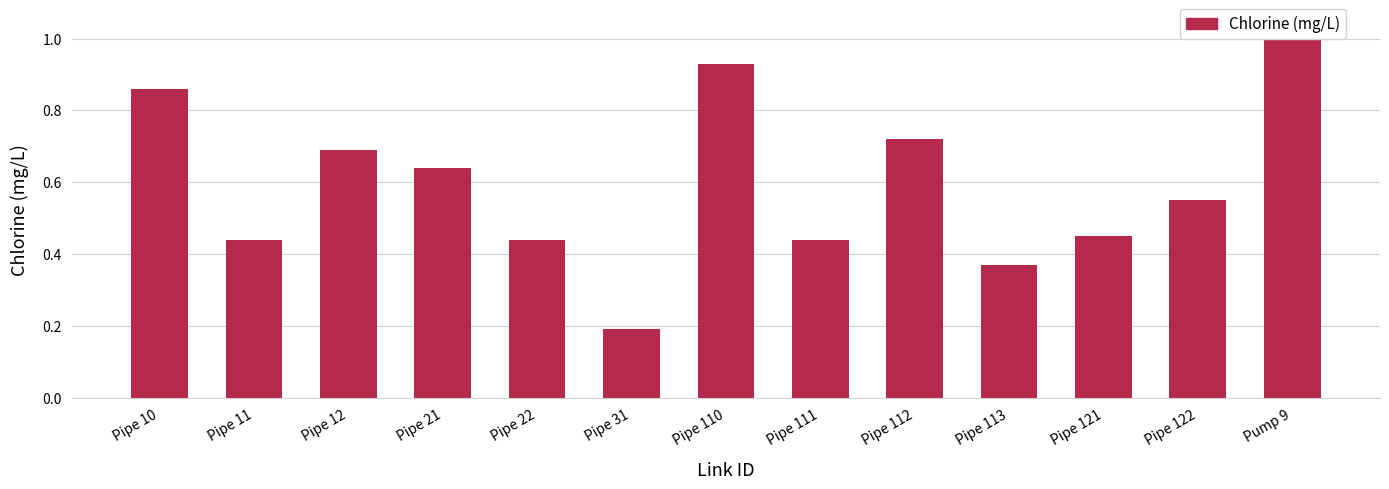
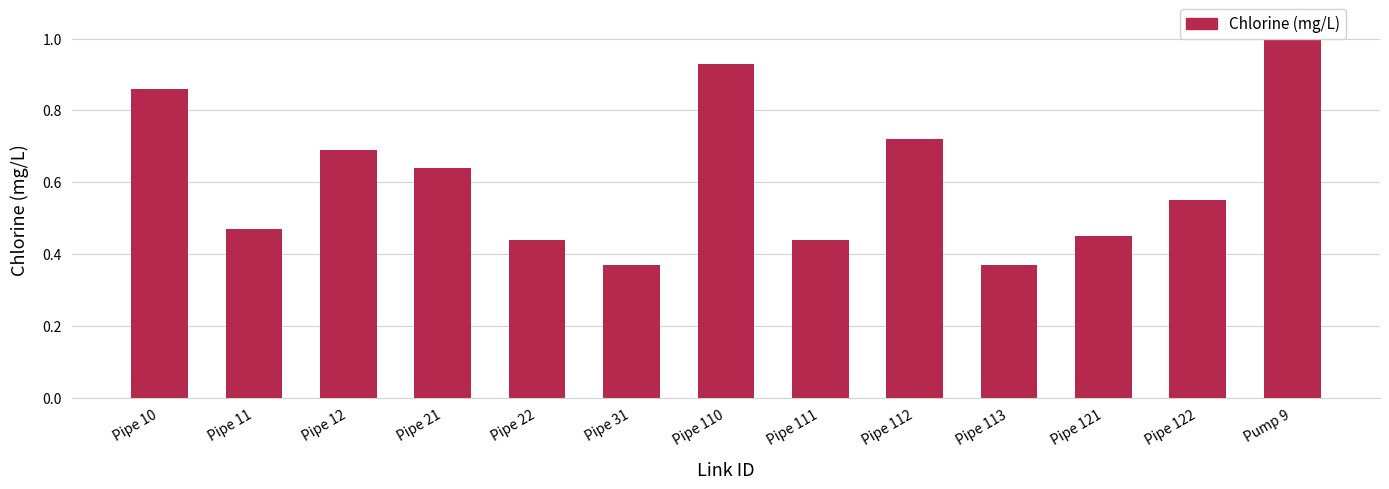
Pipe 11: 0.44 -> 0.47
Pipe 31: 0.19 -> 0.37
